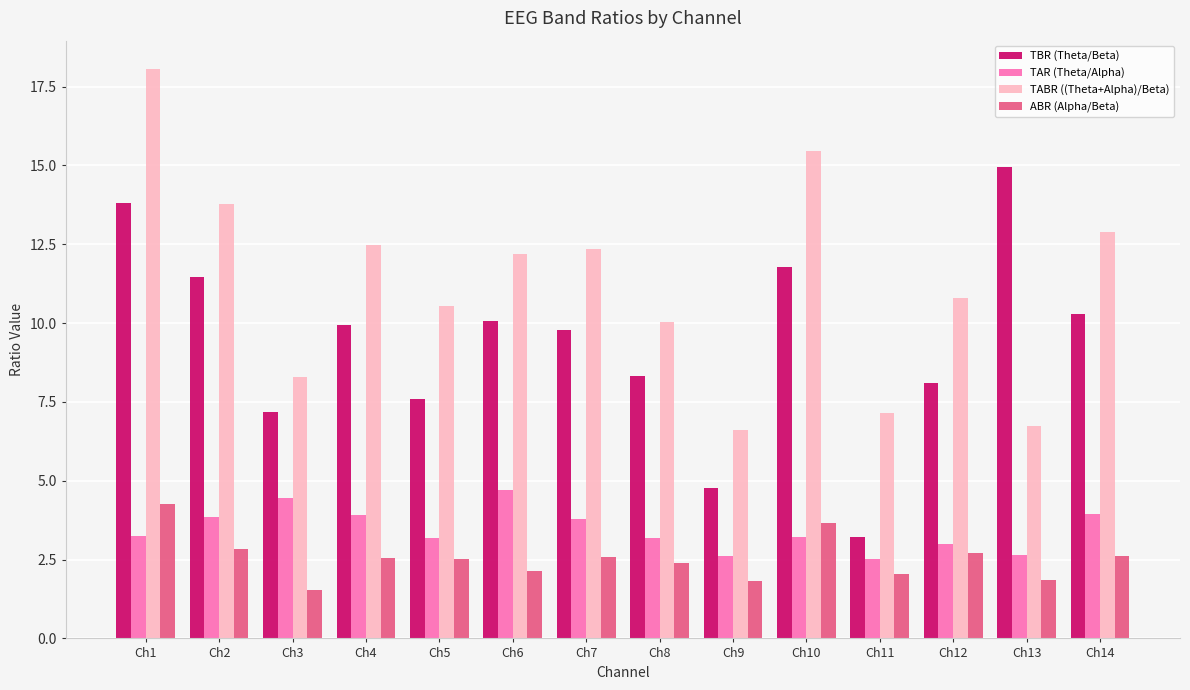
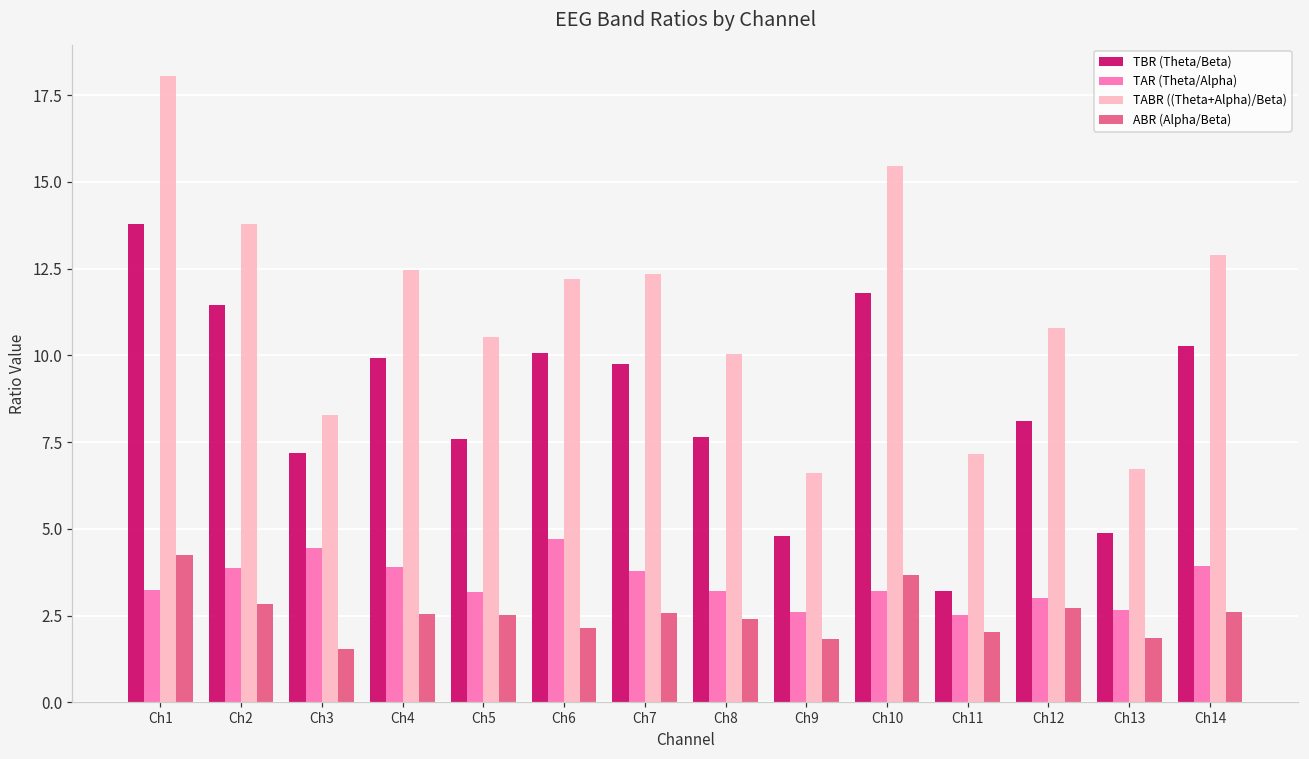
TBR (Theta/Beta), Ch8: 8.3 -> 7.7
TBR (Theta/Beta), Ch13: 14.9 -> 4.9
